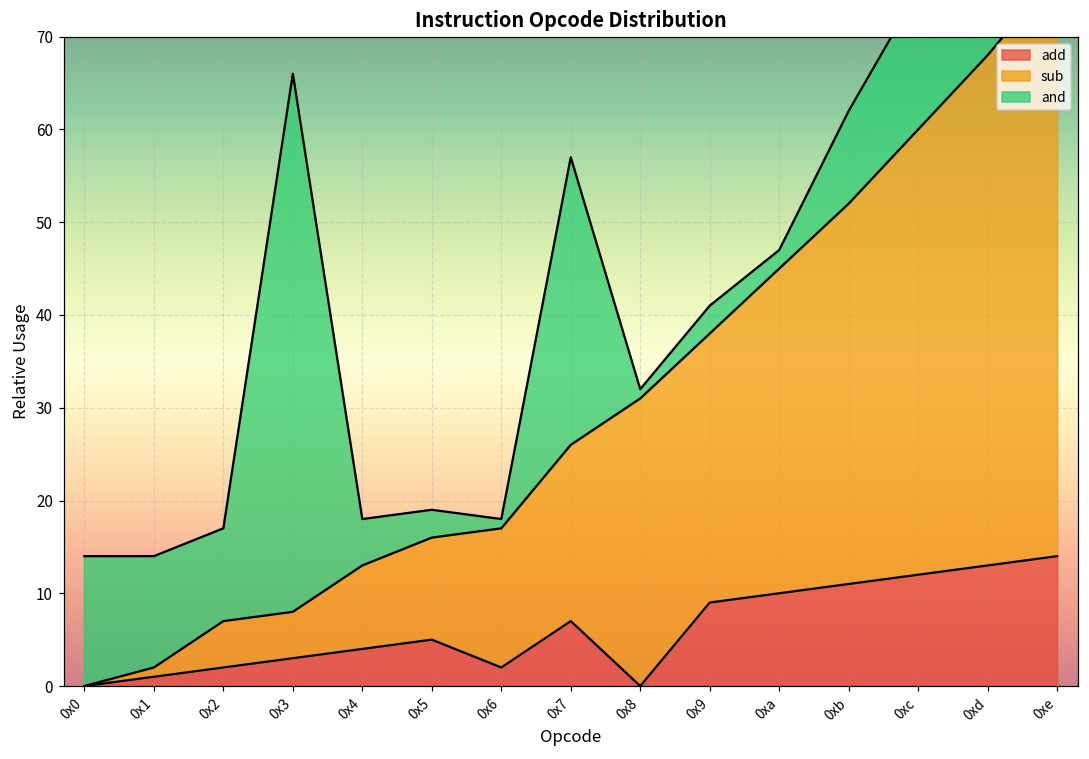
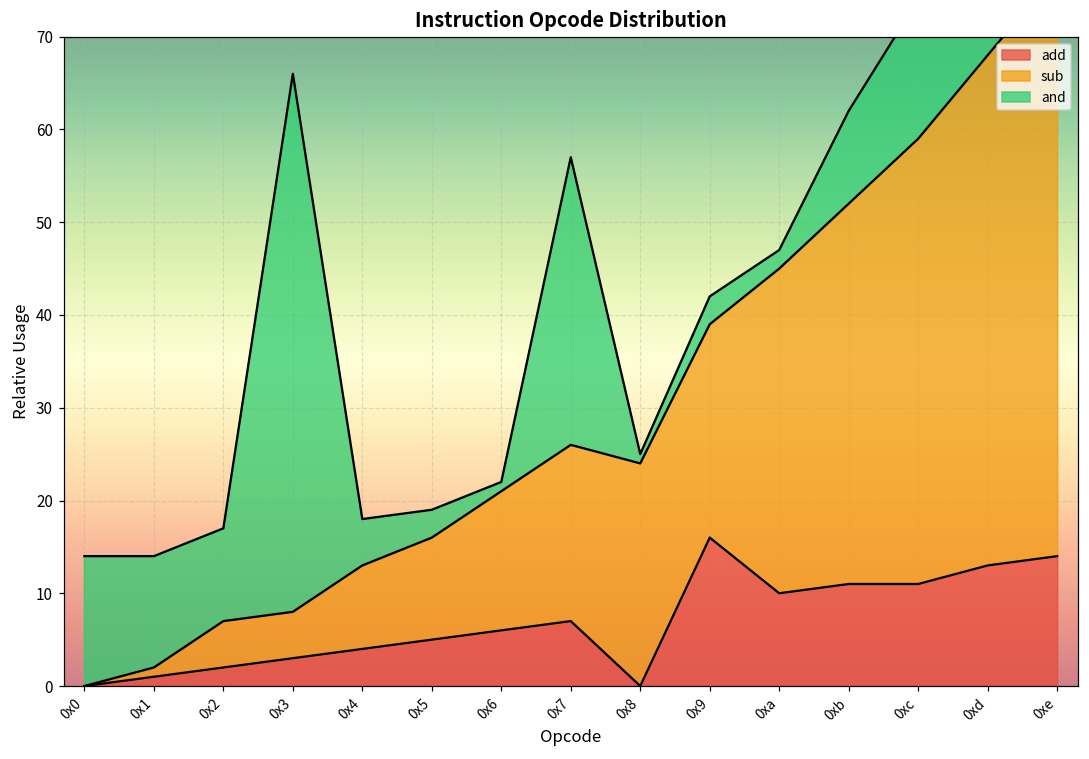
add, 0x6: 2 -> 6
sub, 0x8: 31 -> 24
add, 0x9: 9 -> 16
sub, 0x9: 29 -> 23
add, 0xc: 12 -> 11
